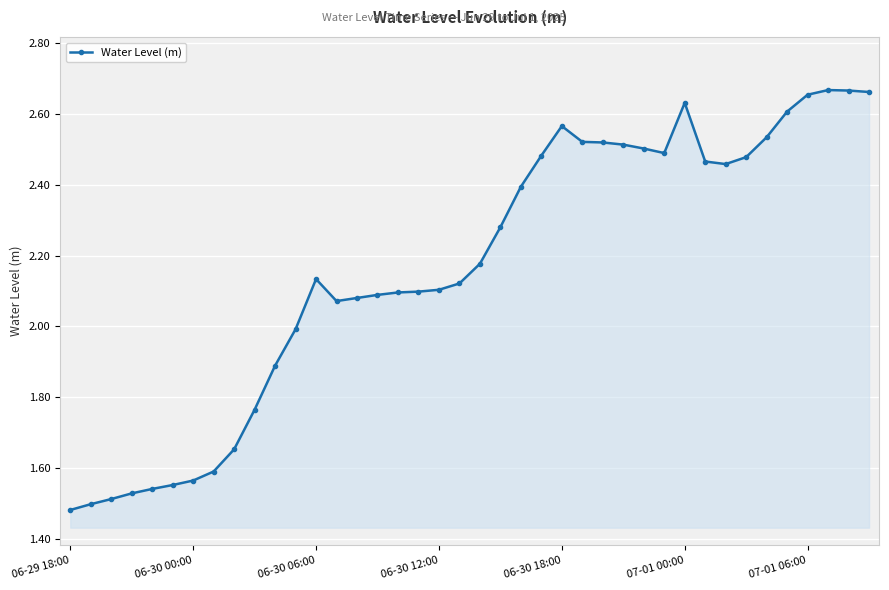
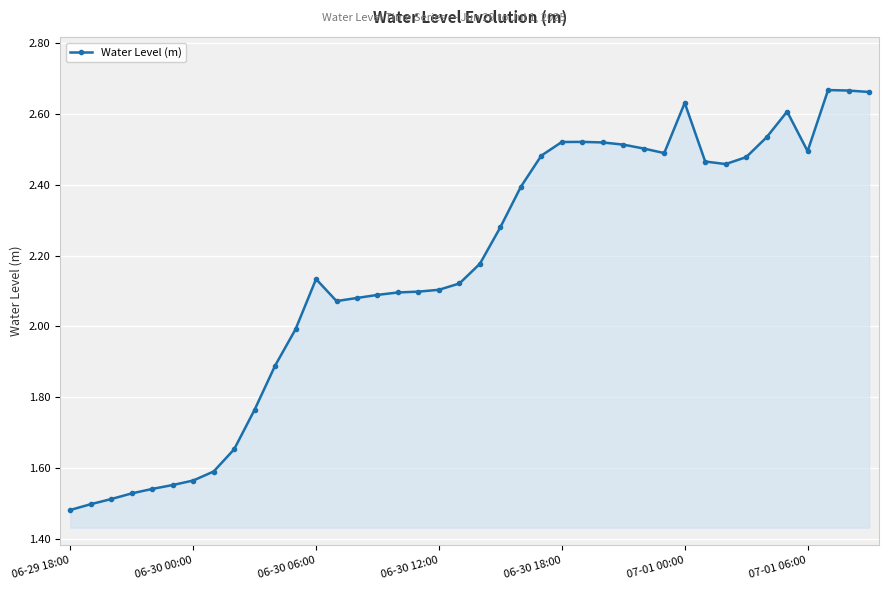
06-30 18:00: 2.57 -> 2.52
07-01 06:00: 2.65 -> 2.49
